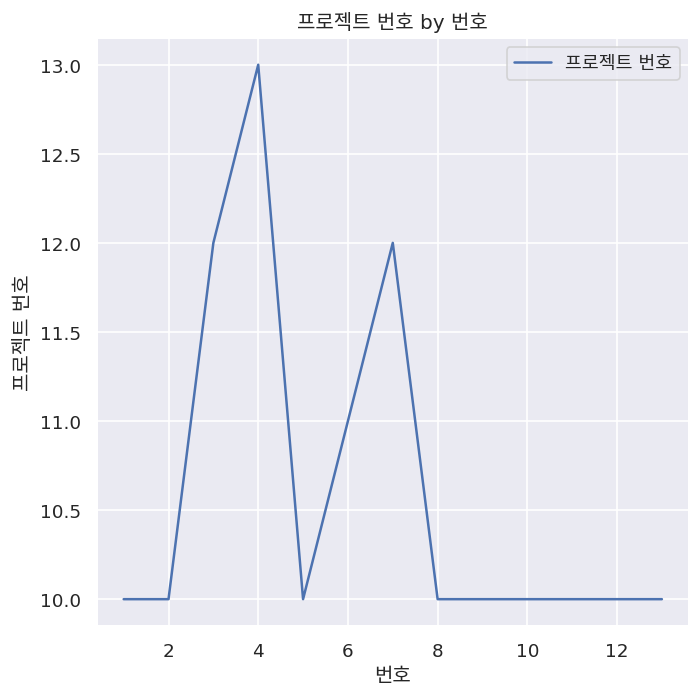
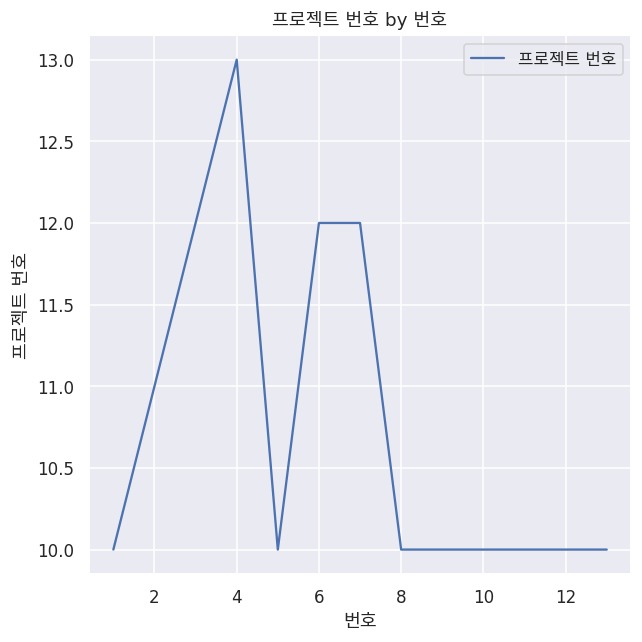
2: 10 -> 11
6: 11 -> 12
